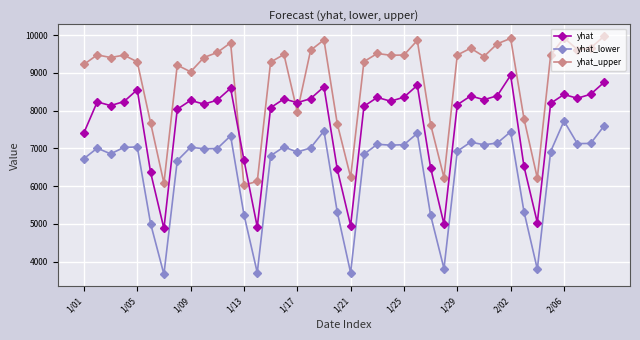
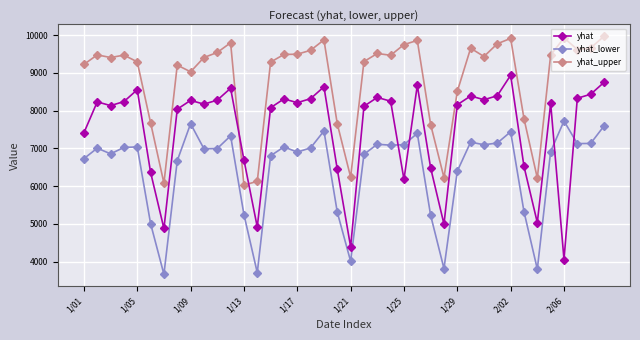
yhat_lower, 1/09: 7000 -> 7700
yhat_upper, 1/17: 8000 -> 9500
yhat, 1/21: 5000 -> 4400
yhat_lower, 1/21: 3700 -> 4000
yhat, 1/25: 8400 -> 6200
yhat_upper, 1/25: 9500 -> 9800
yhat_lower, 1/29: 6900 -> 6400
yhat_upper, 1/29: 9500 -> 8500
yhat, 2/06: 8400 -> 4100
